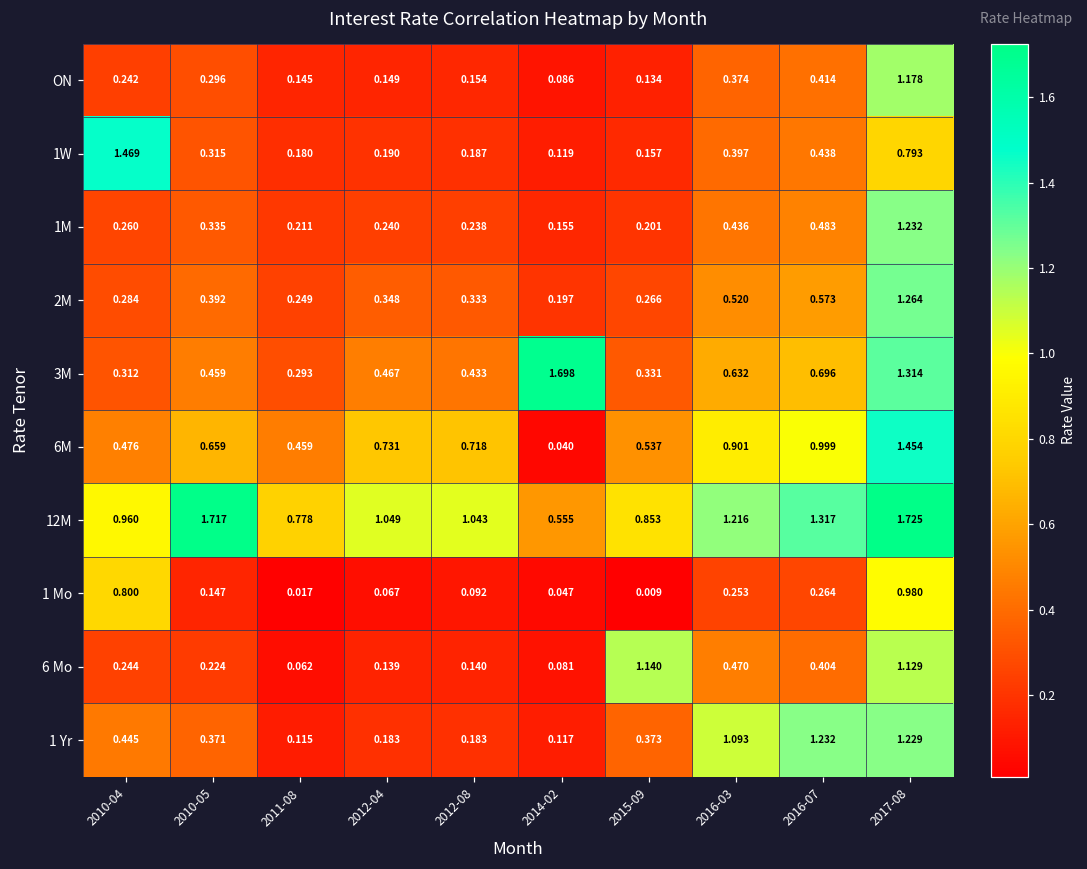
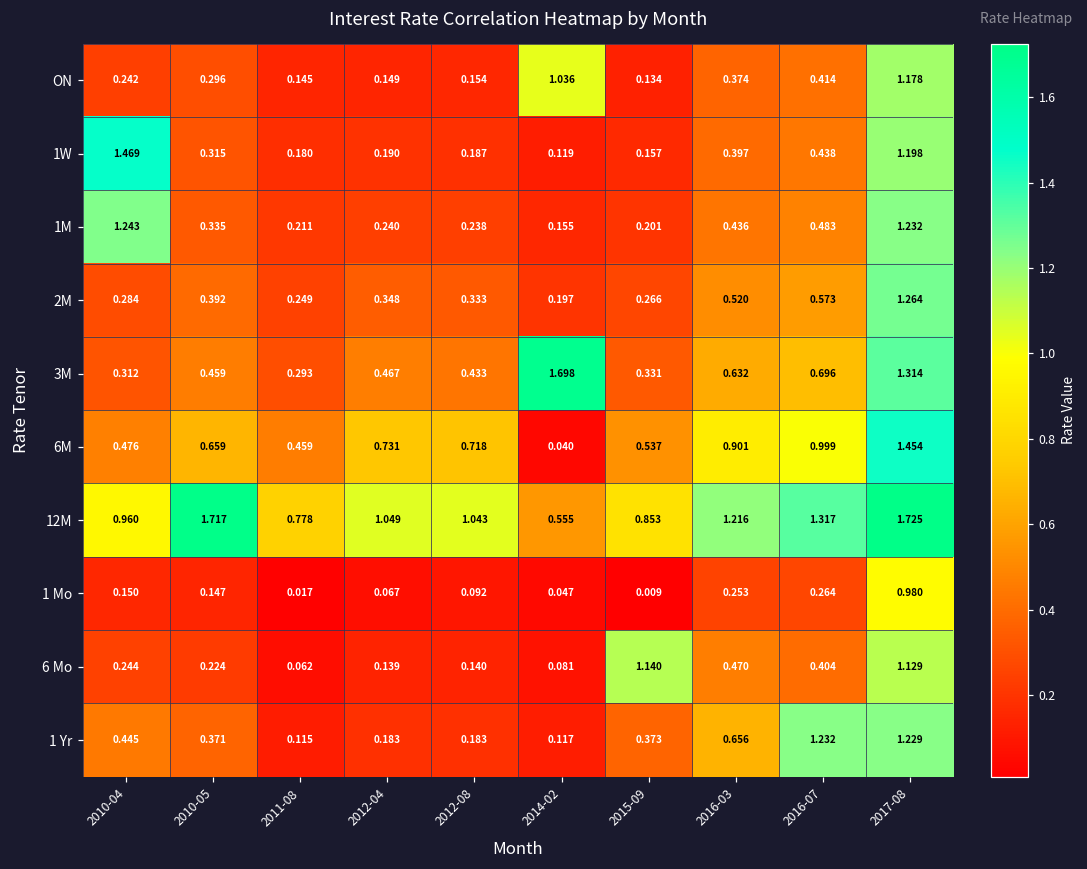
ON, 2014-02: 0.086 -> 1.036
1W, 2017-08: 0.793 -> 1.198
1M, 2010-04: 0.260 -> 1.243
1 Mo, 2010-04: 0.800 -> 0.150
1 Yr, 2016-03: 1.093 -> 0.656
